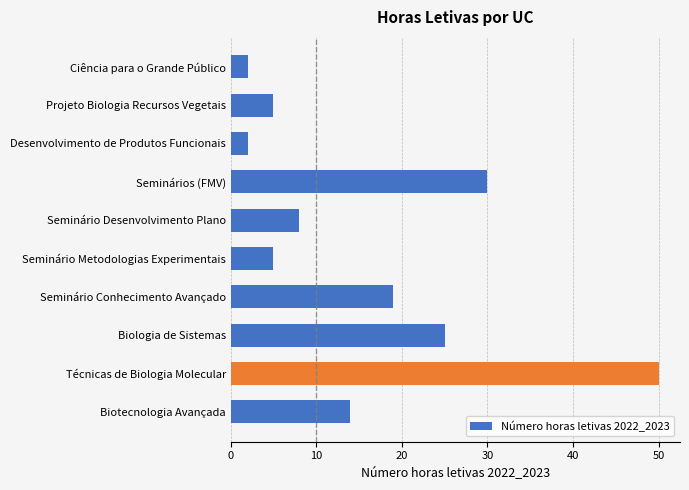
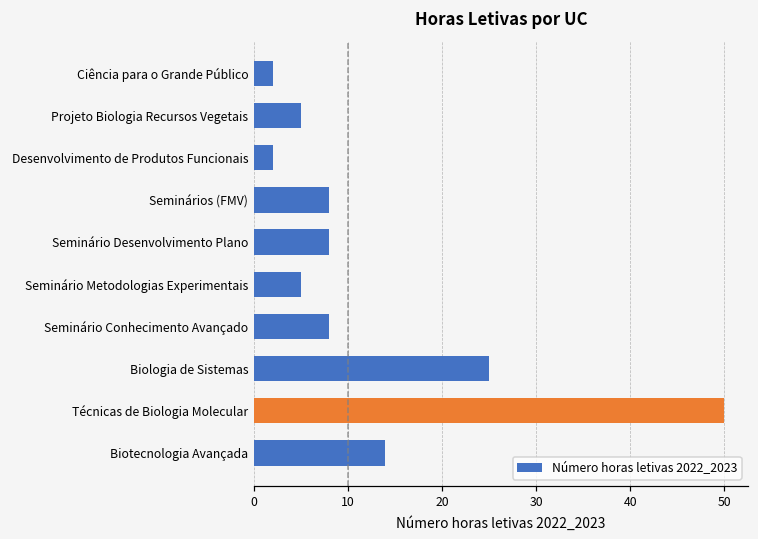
Seminários (FMV): 30 -> 8
Seminário Conhecimento Avançado: 19 -> 8
